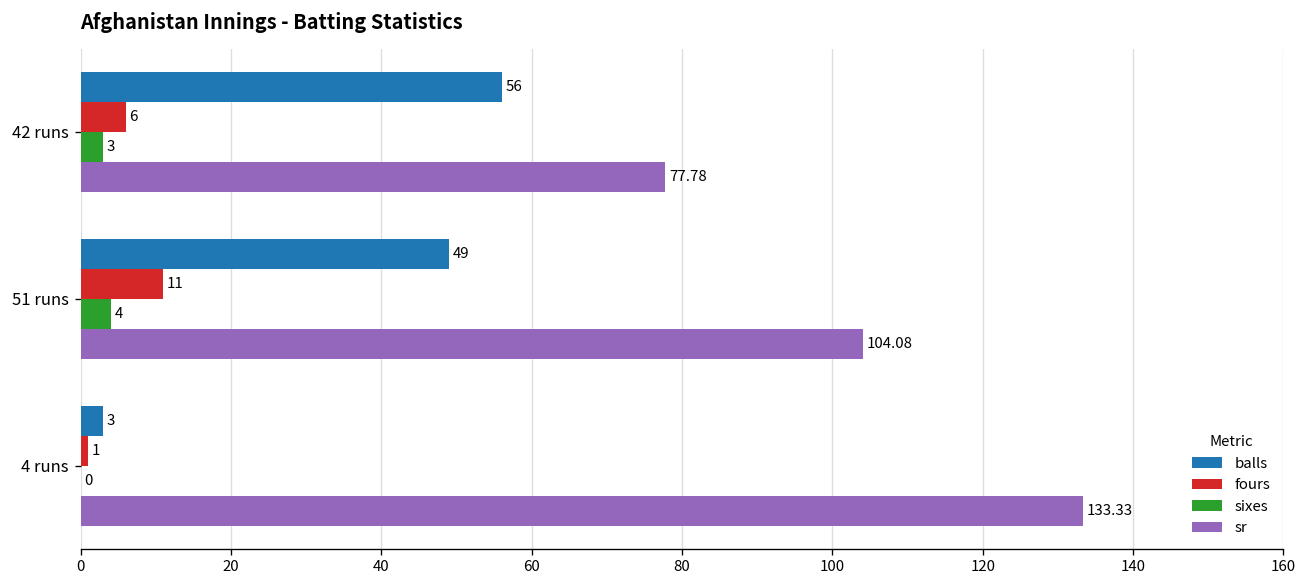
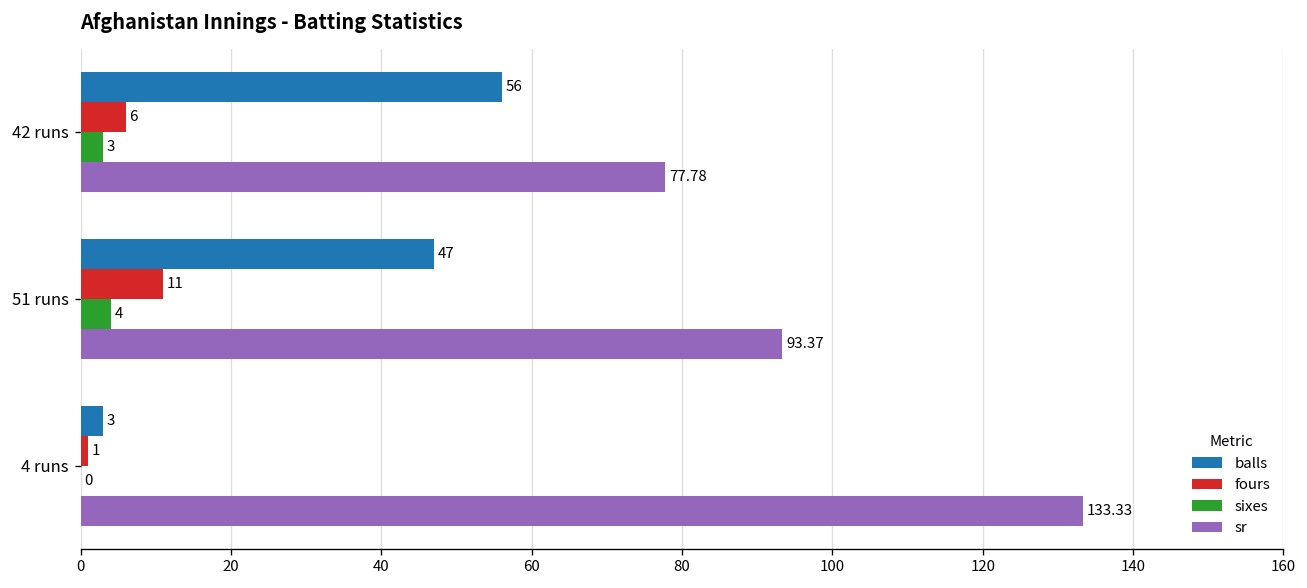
balls, 51 runs: 49 -> 47
sr, 51 runs: 104.08 -> 93.37
